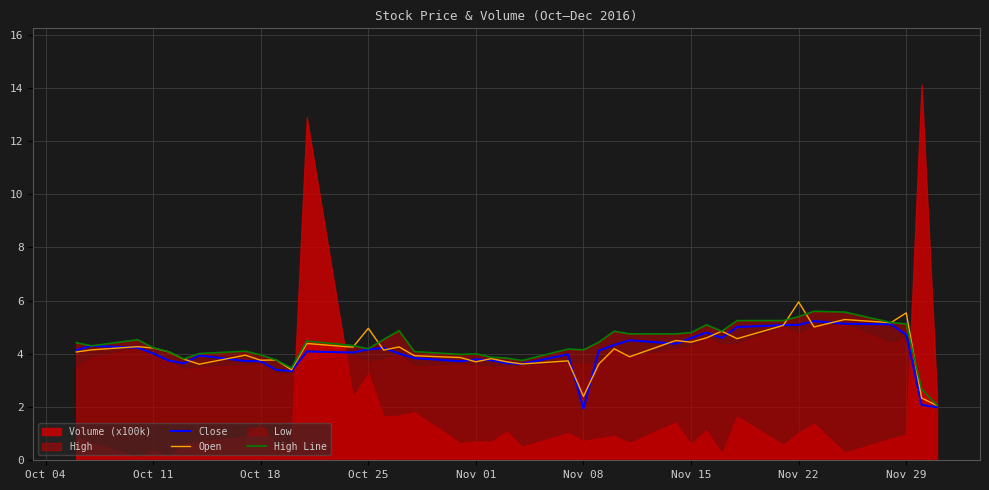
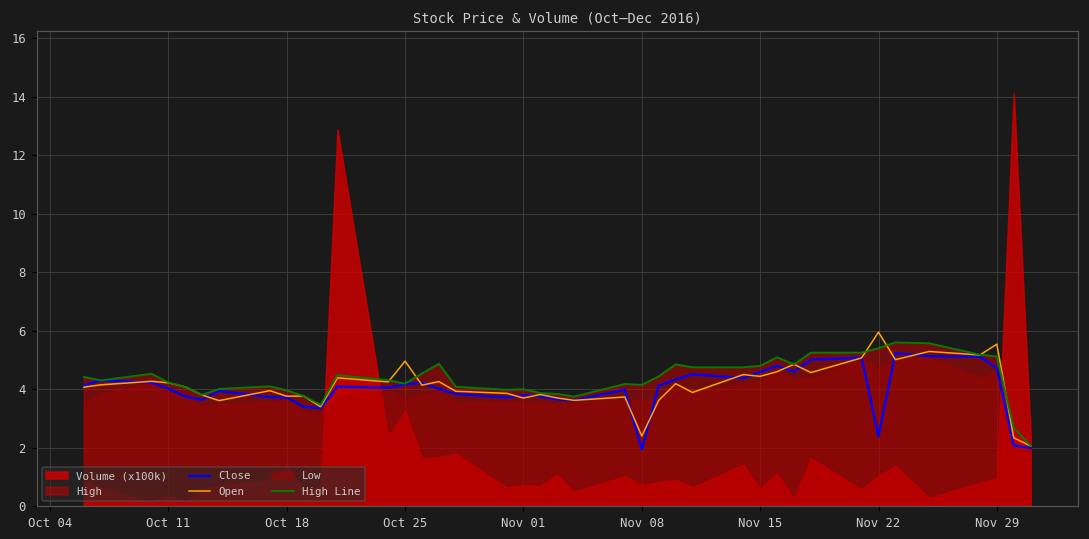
Close, Nov 22: 5.1 -> 2.4
